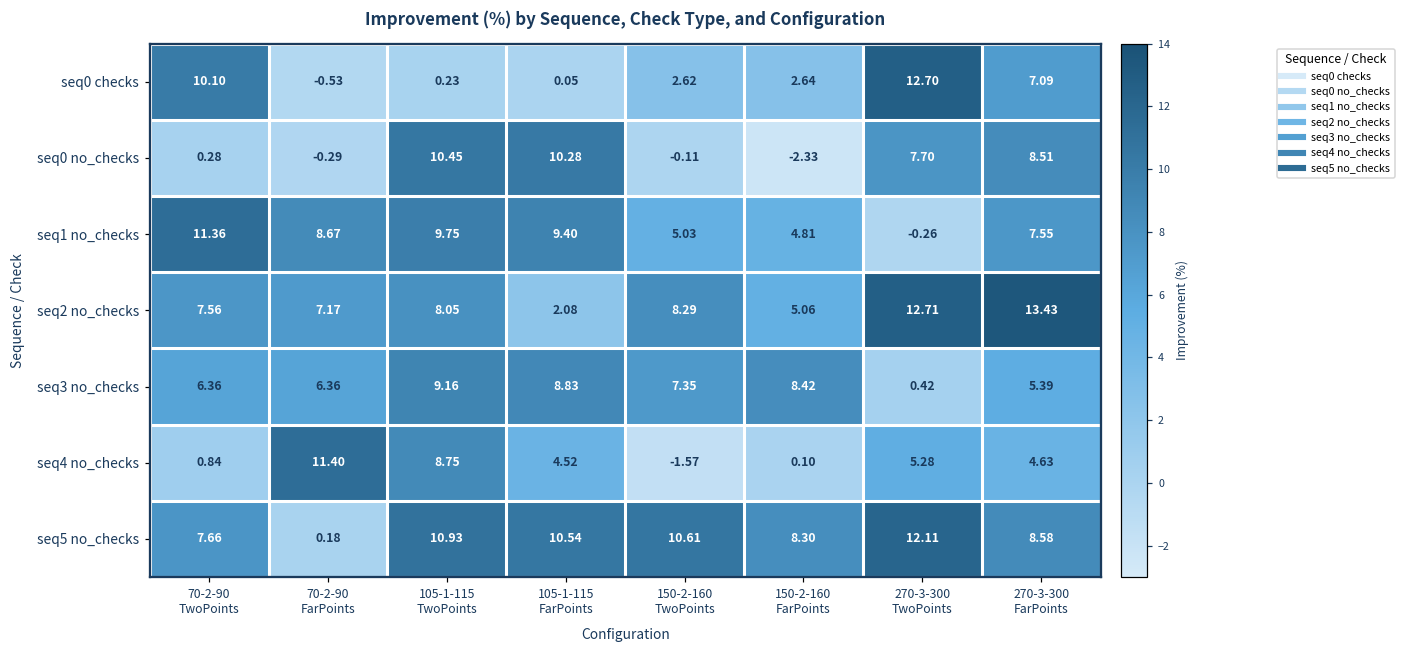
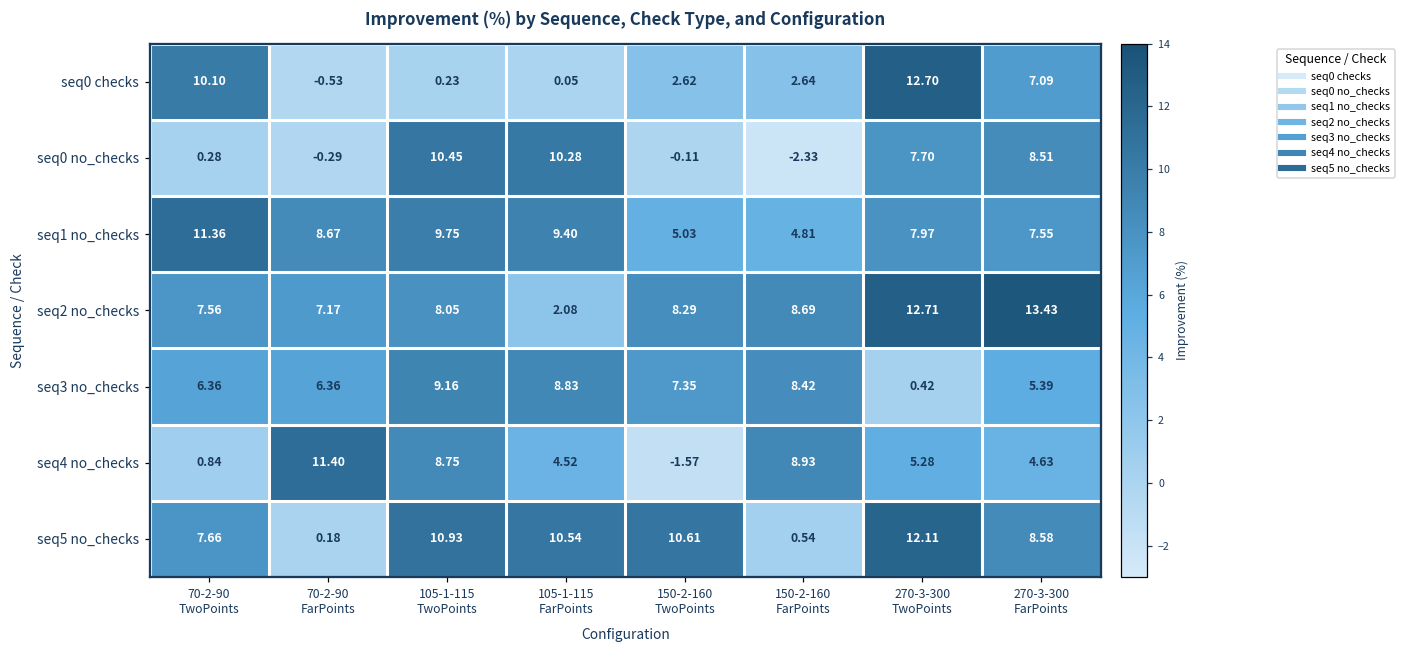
seq1 no_checks, 270-3-300 TwoPoints: -0.26 -> 7.97
seq2 no_checks, 150-2-160 FarPoints: 5.06 -> 8.69
seq4 no_checks, 150-2-160 FarPoints: 0.10 -> 8.93
seq5 no_checks, 150-2-160 FarPoints: 8.30 -> 0.54
